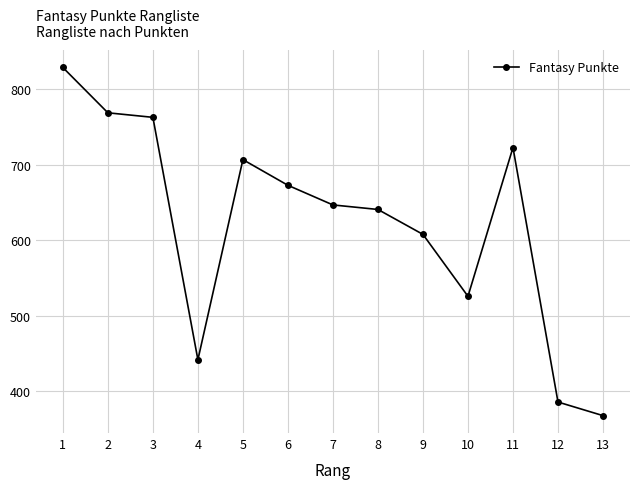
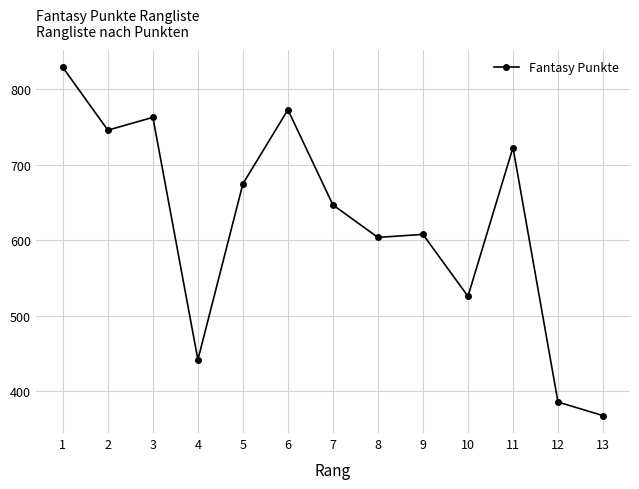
2: 770 -> 750
5: 710 -> 680
6: 670 -> 770
8: 640 -> 600
